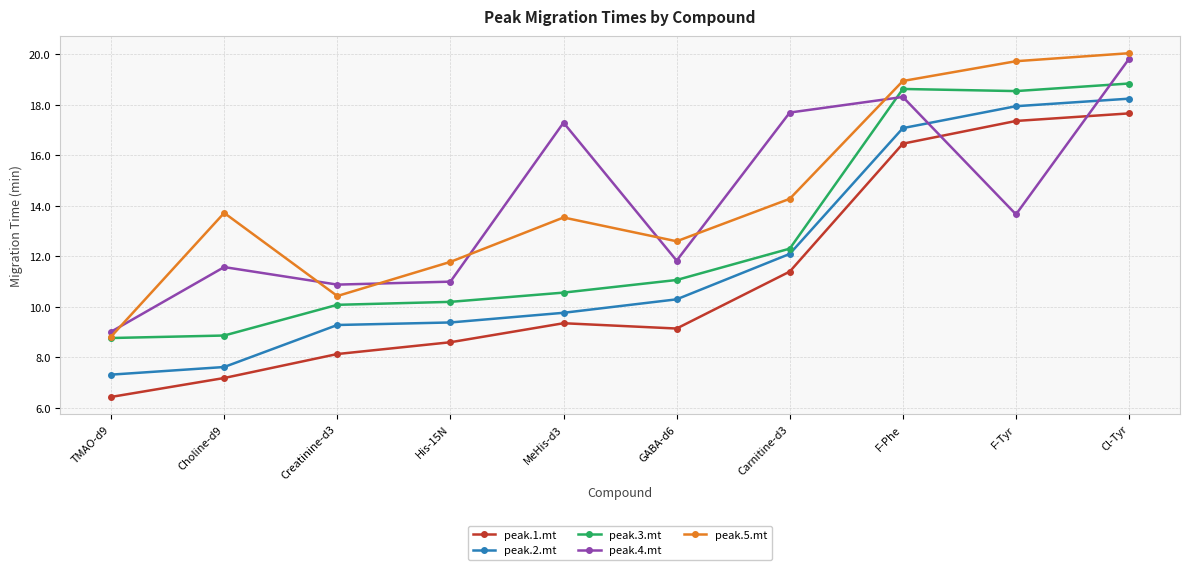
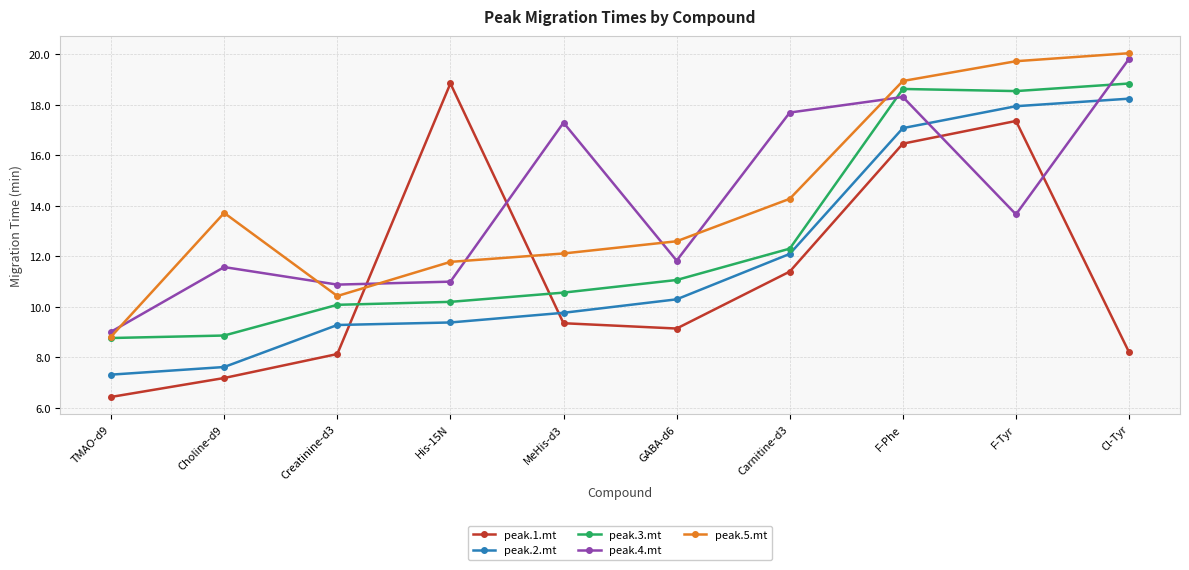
peak.1.mt, His-15N: 8.6 -> 18.8
peak.5.mt, MeHis-d3: 13.5 -> 12.1
peak.1.mt, Cl-Tyr: 17.7 -> 8.2
